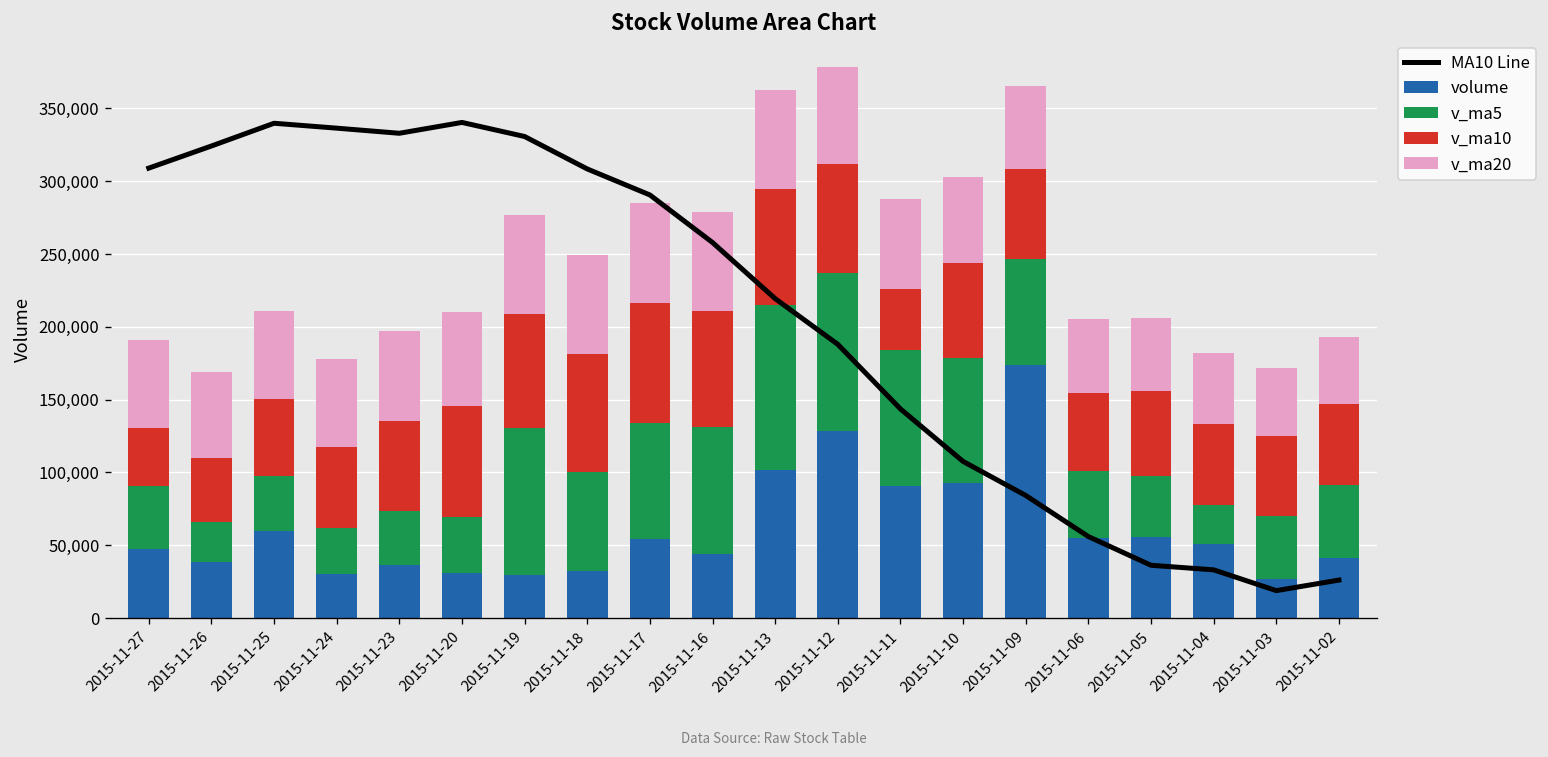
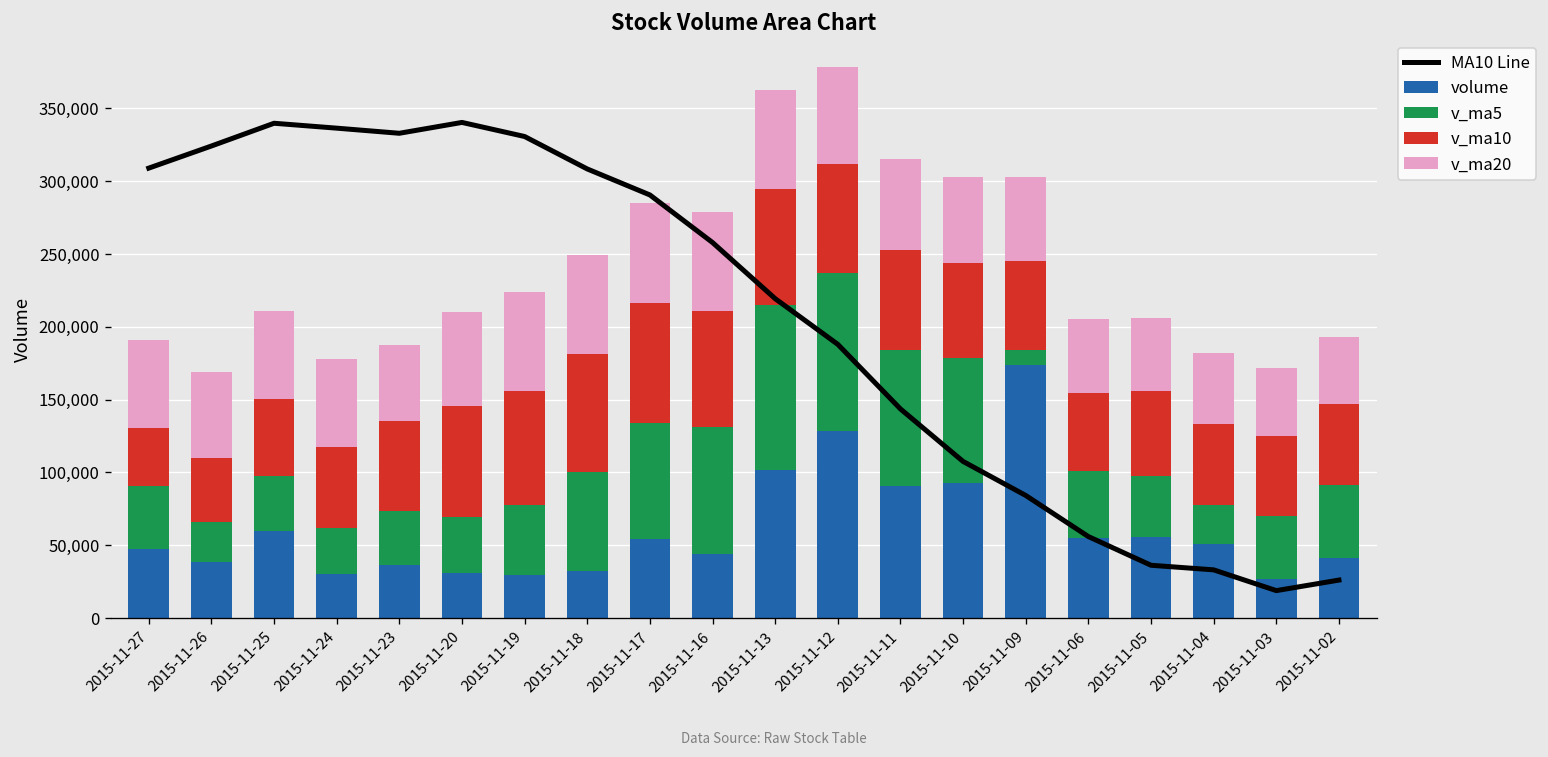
v_ma20, 2015-11-23: 62,000 -> 52,000
v_ma5, 2015-11-19: 101,000 -> 48,000
v_ma10, 2015-11-11: 42,000 -> 69,000
v_ma5, 2015-11-09: 73,000 -> 10,000
